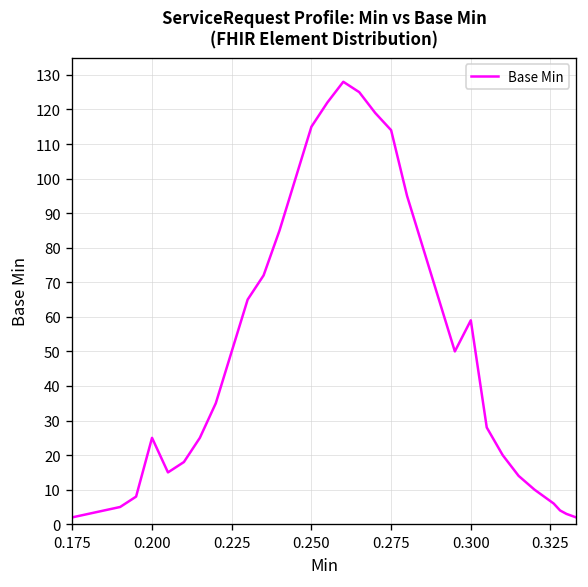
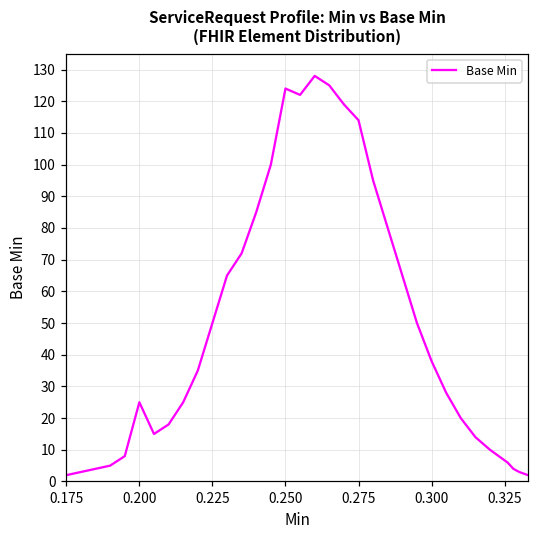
0.250: 115 -> 124
0.300: 59 -> 38
